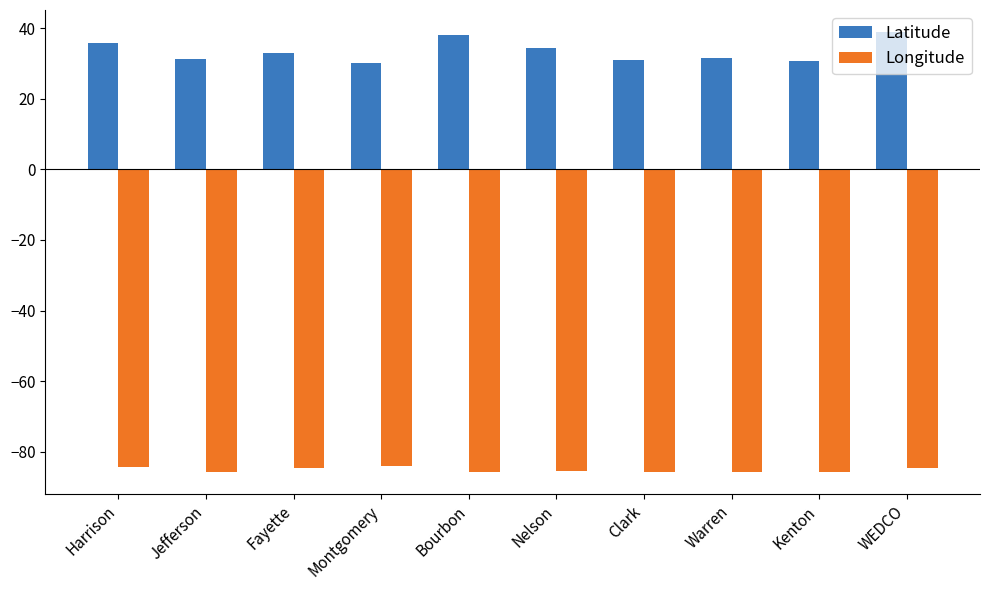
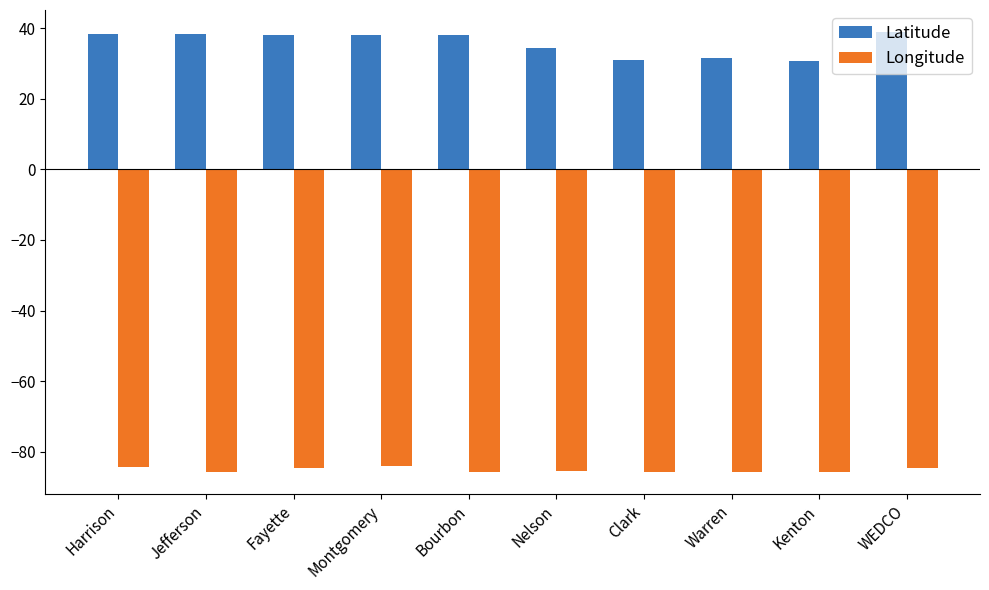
Latitude, Harrison: 36 -> 38
Latitude, Jefferson: 31 -> 38
Latitude, Fayette: 33 -> 38
Latitude, Montgomery: 30 -> 38
